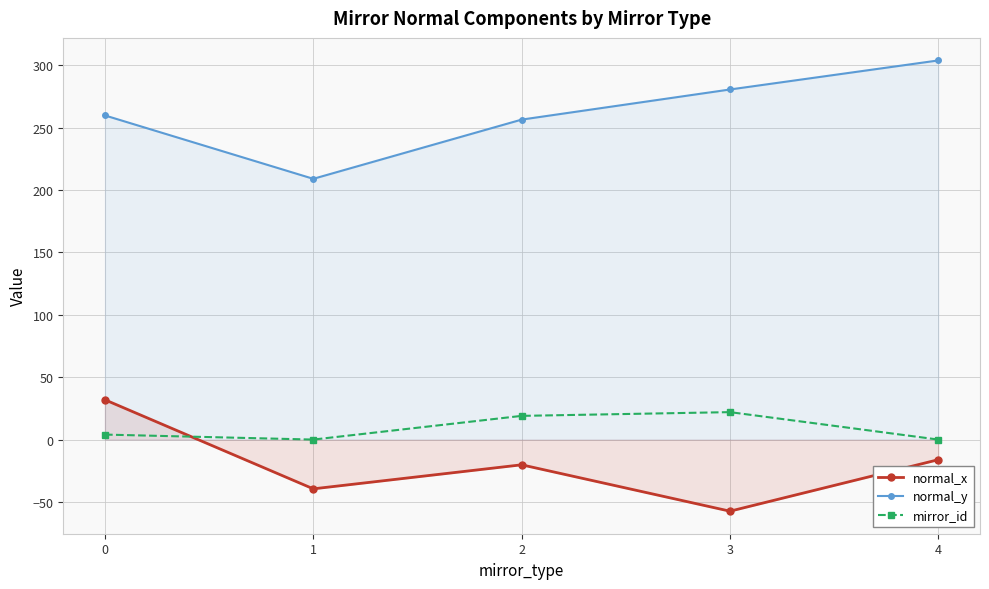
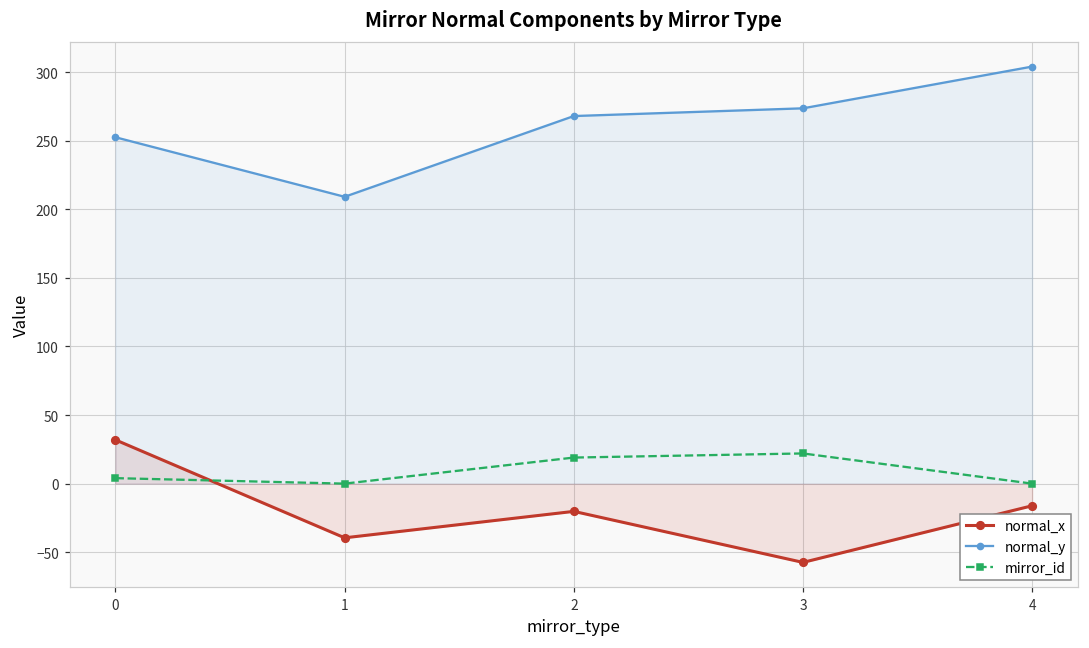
normal_y, 0: 260 -> 252
normal_y, 2: 257 -> 268
normal_y, 3: 281 -> 274
